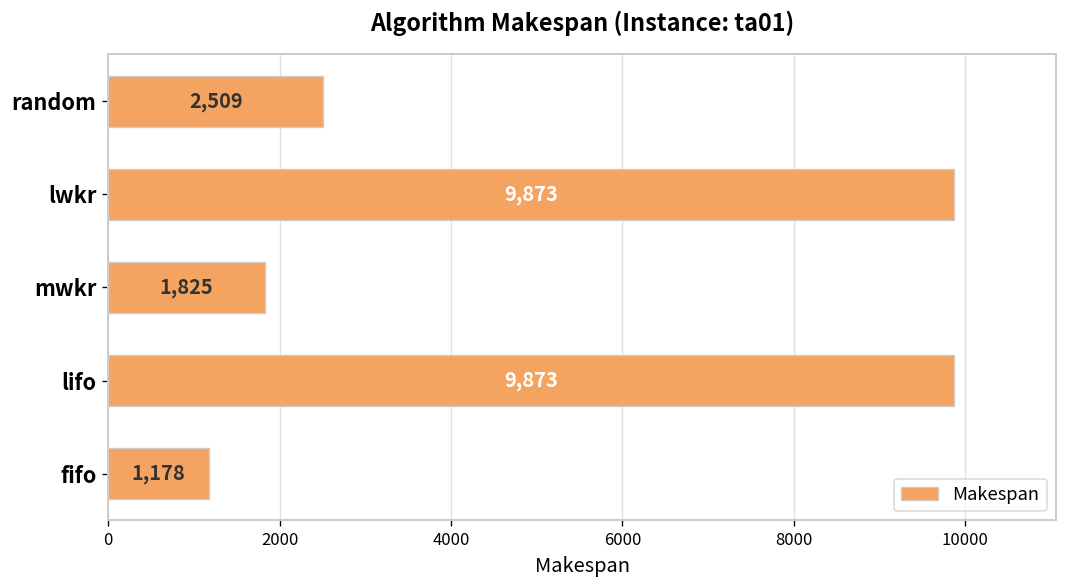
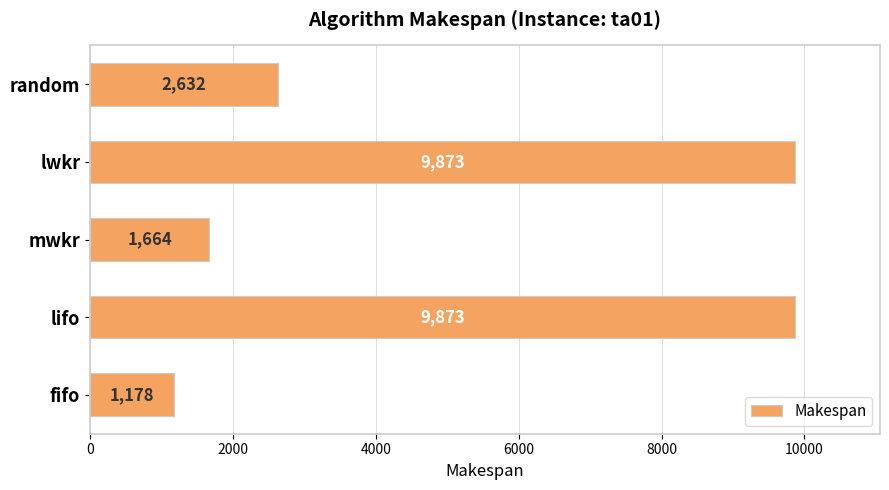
random: 2,509 -> 2,632
mwkr: 1,825 -> 1,664
